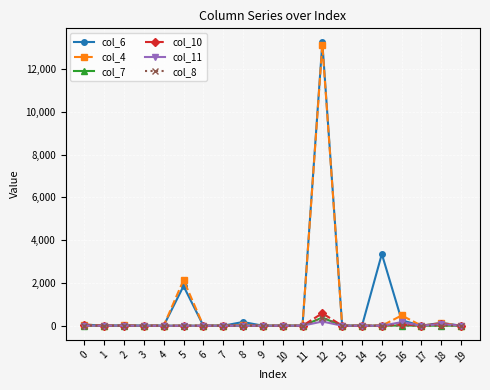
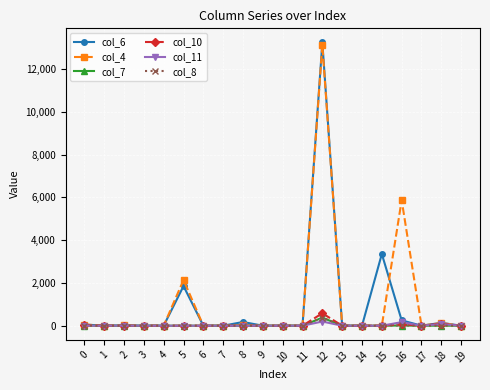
col_4, 16: 500 -> 5,900
